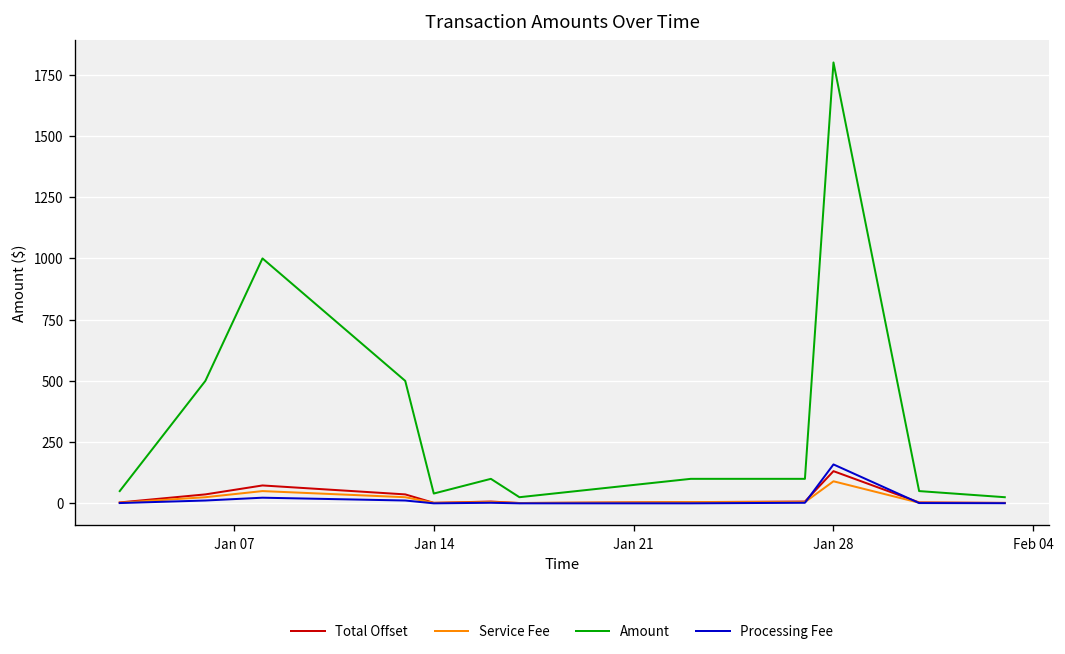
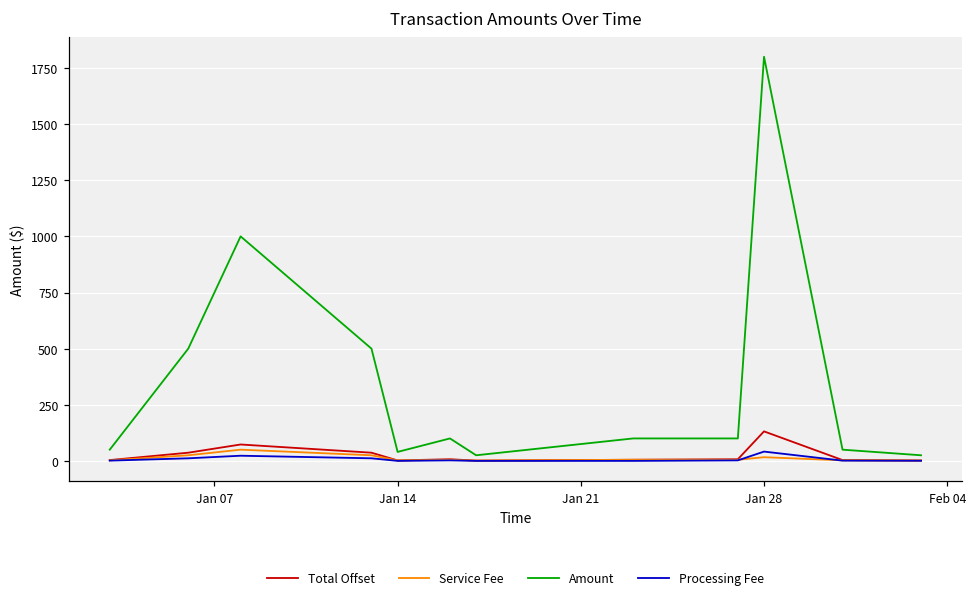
Service Fee, Jan 28: 90 -> 20
Processing Fee, Jan 28: 160 -> 40
